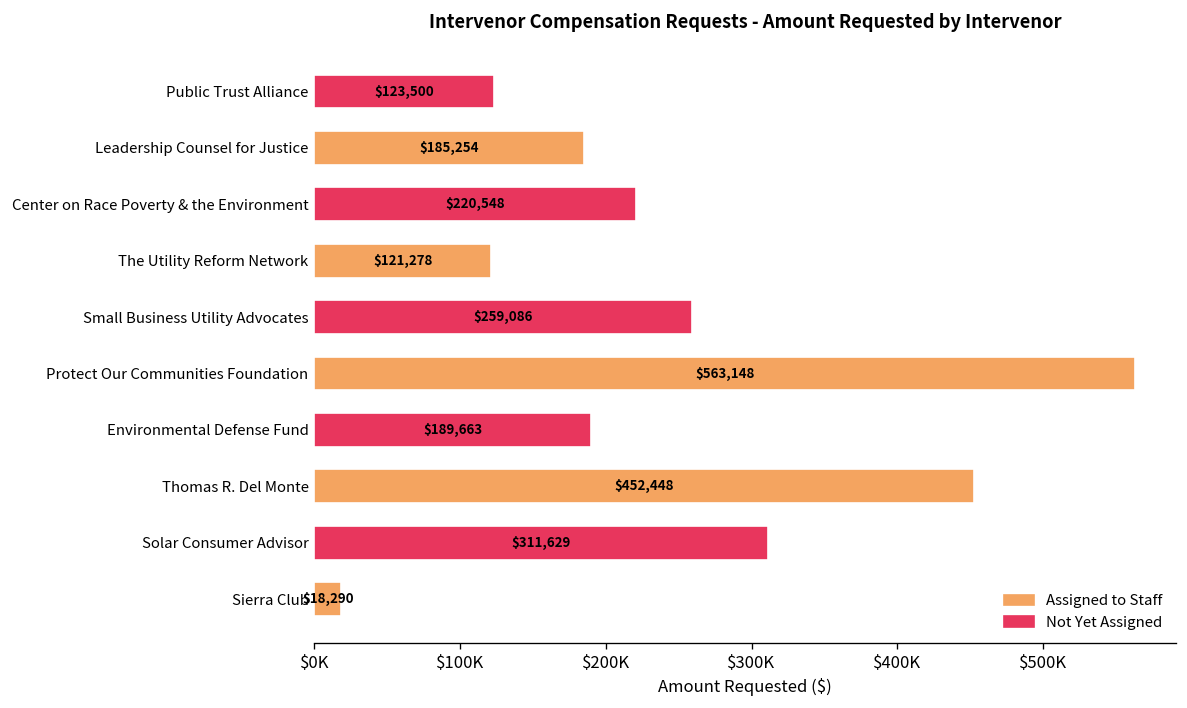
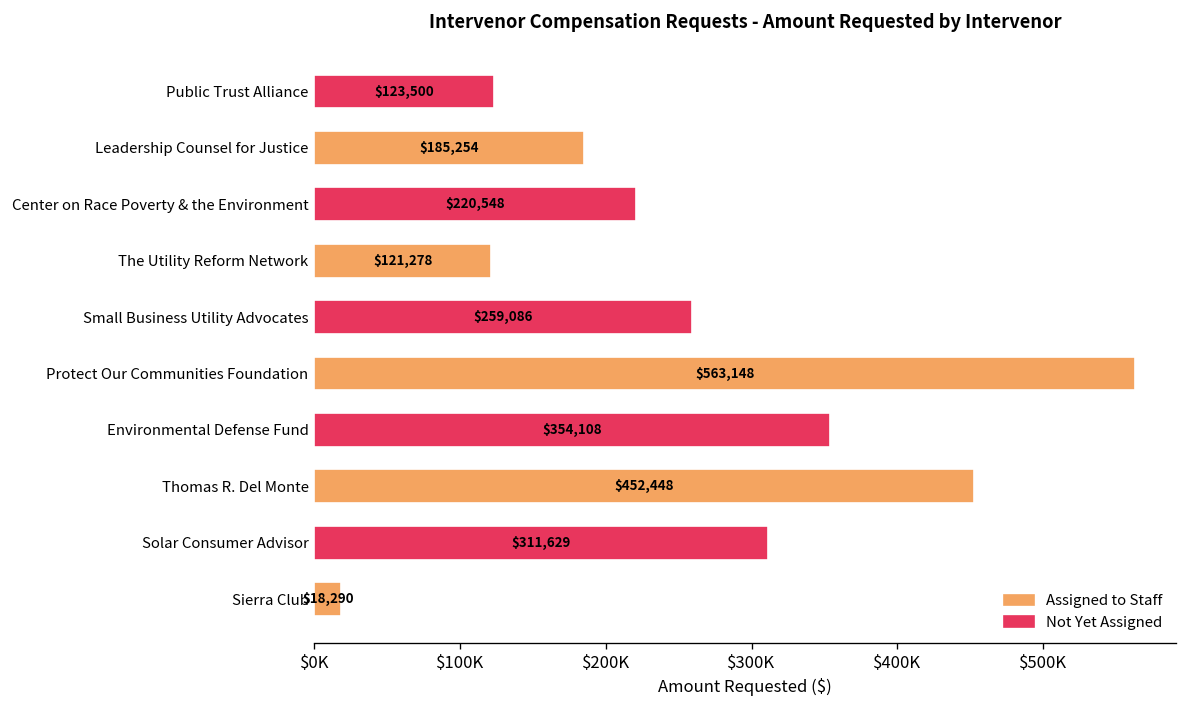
Environmental Defense Fund: $189,663 -> $354,108
